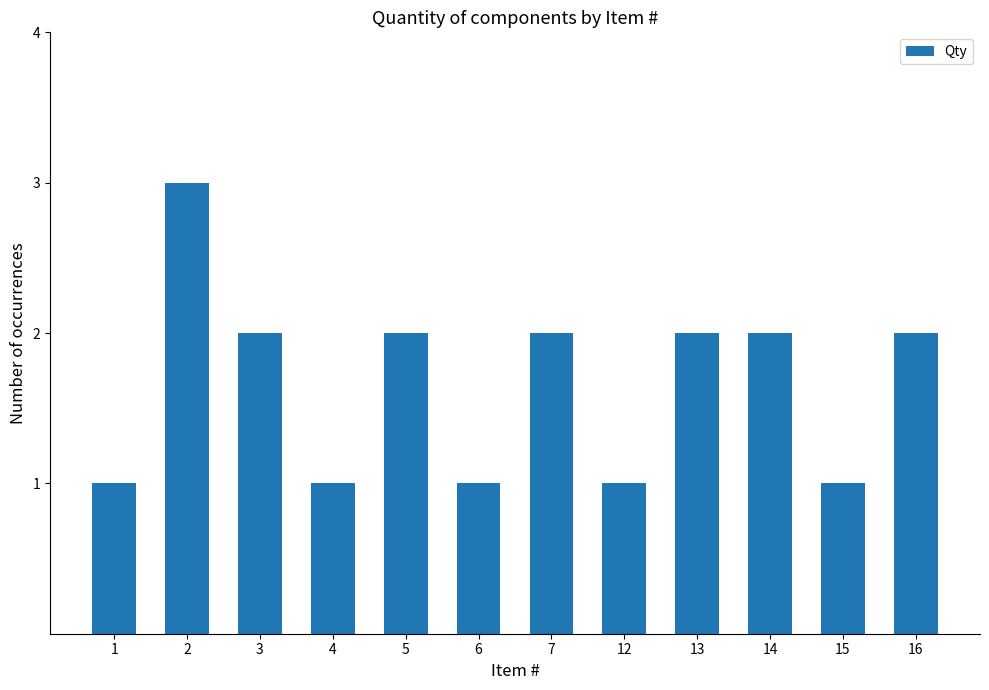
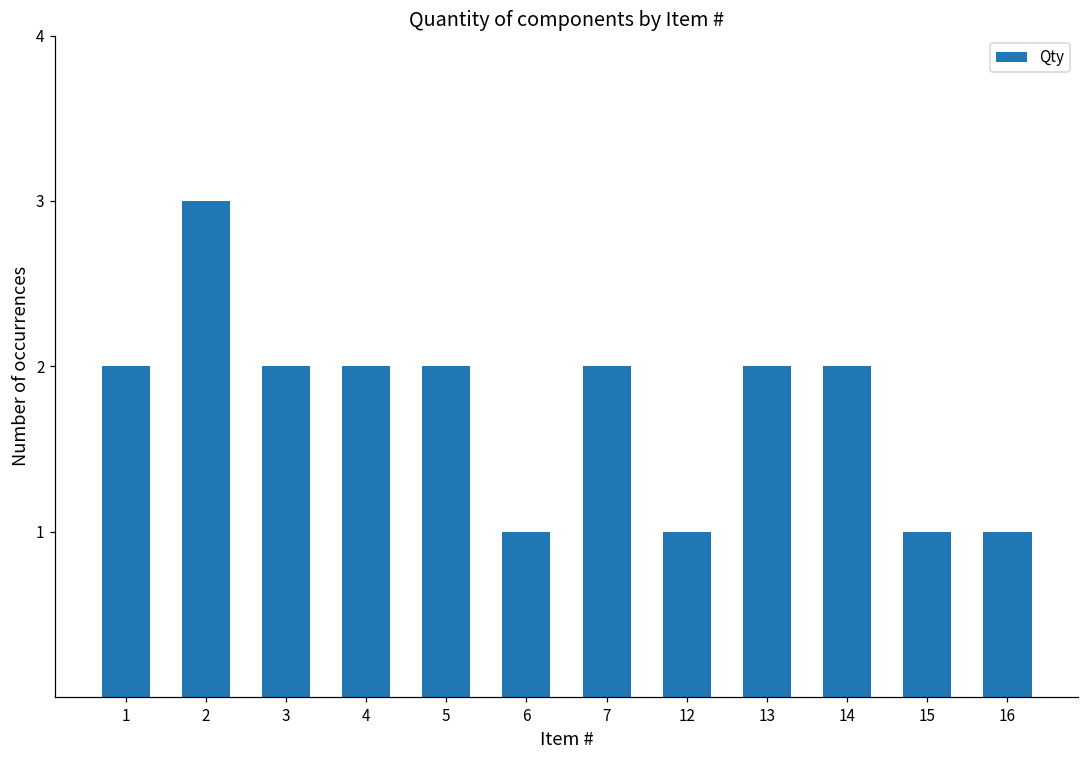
1: 1 -> 2
4: 1 -> 2
16: 2 -> 1
